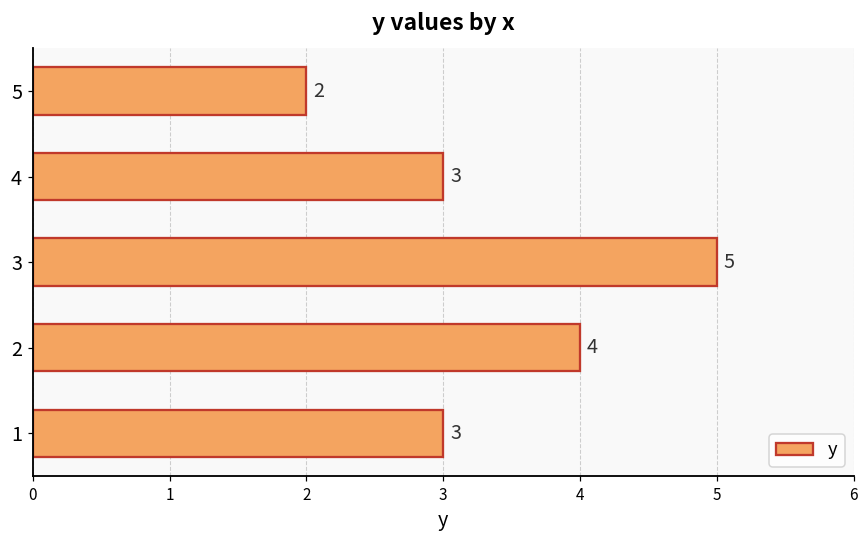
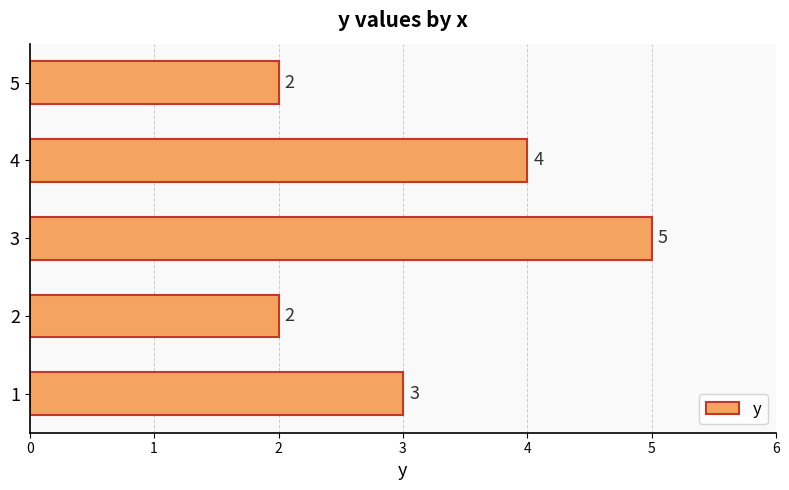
4: 3 -> 4
2: 4 -> 2
